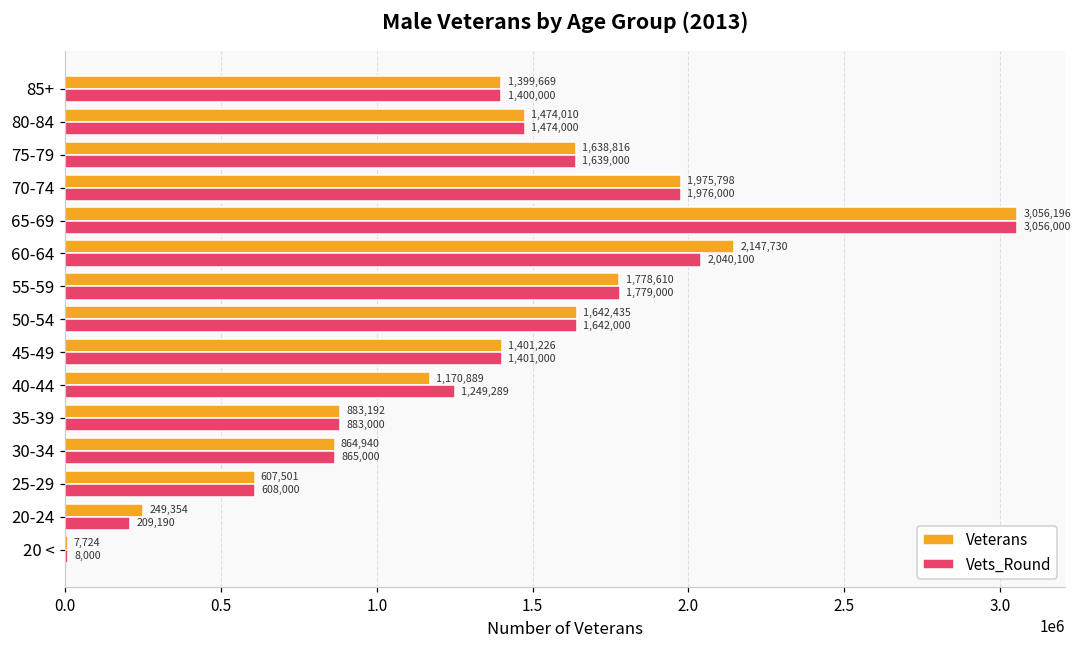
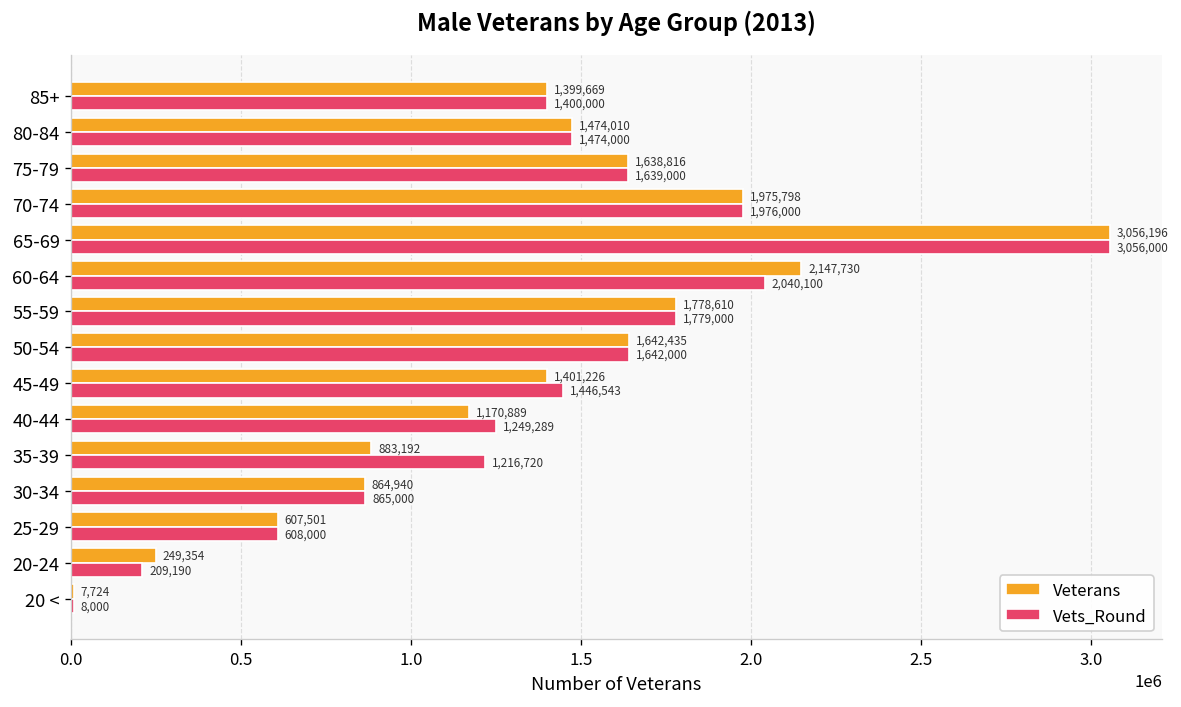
Vets_Round, 45-49: 1,401,000 -> 1,446,543
Vets_Round, 35-39: 883,000 -> 1,216,720
